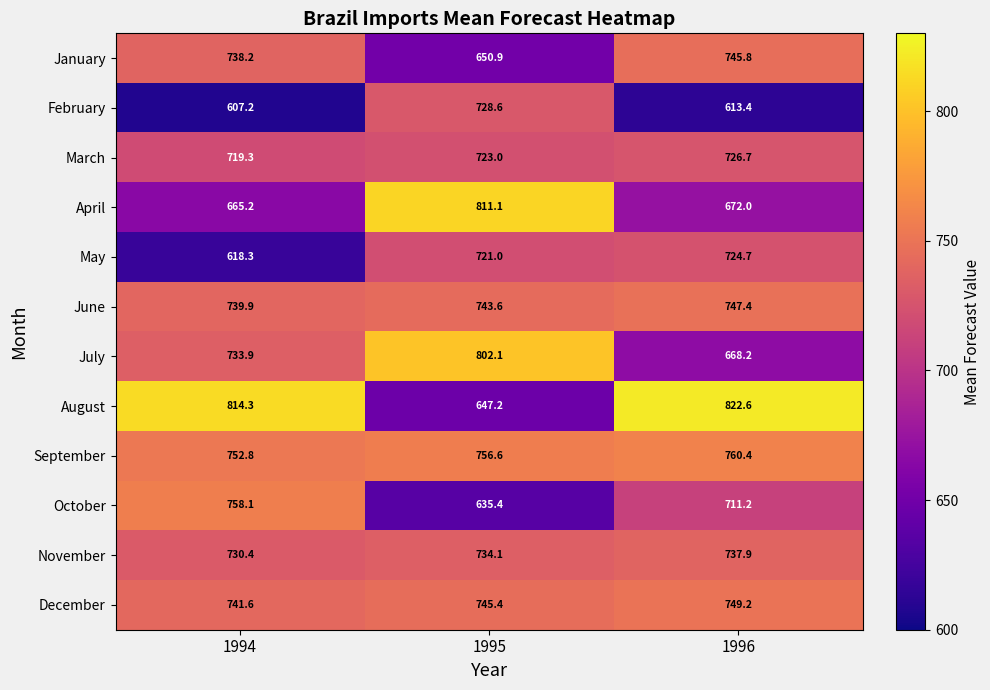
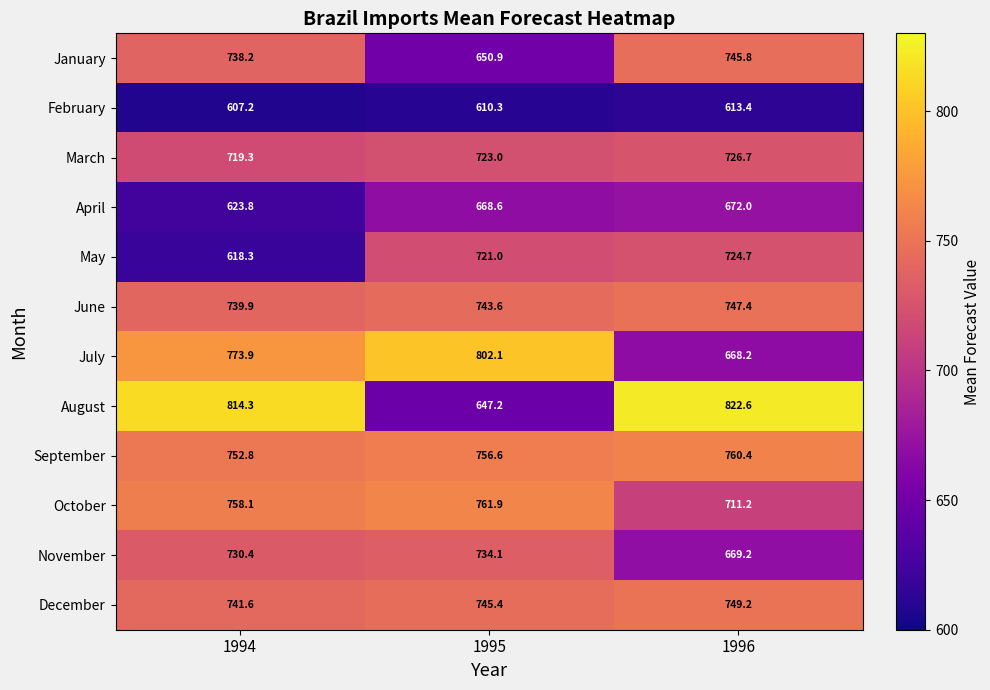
February, 1995: 728.6 -> 610.3
April, 1994: 665.2 -> 623.8
April, 1995: 811.1 -> 668.6
July, 1994: 733.9 -> 773.9
October, 1995: 635.4 -> 761.9
November, 1996: 737.9 -> 669.2
